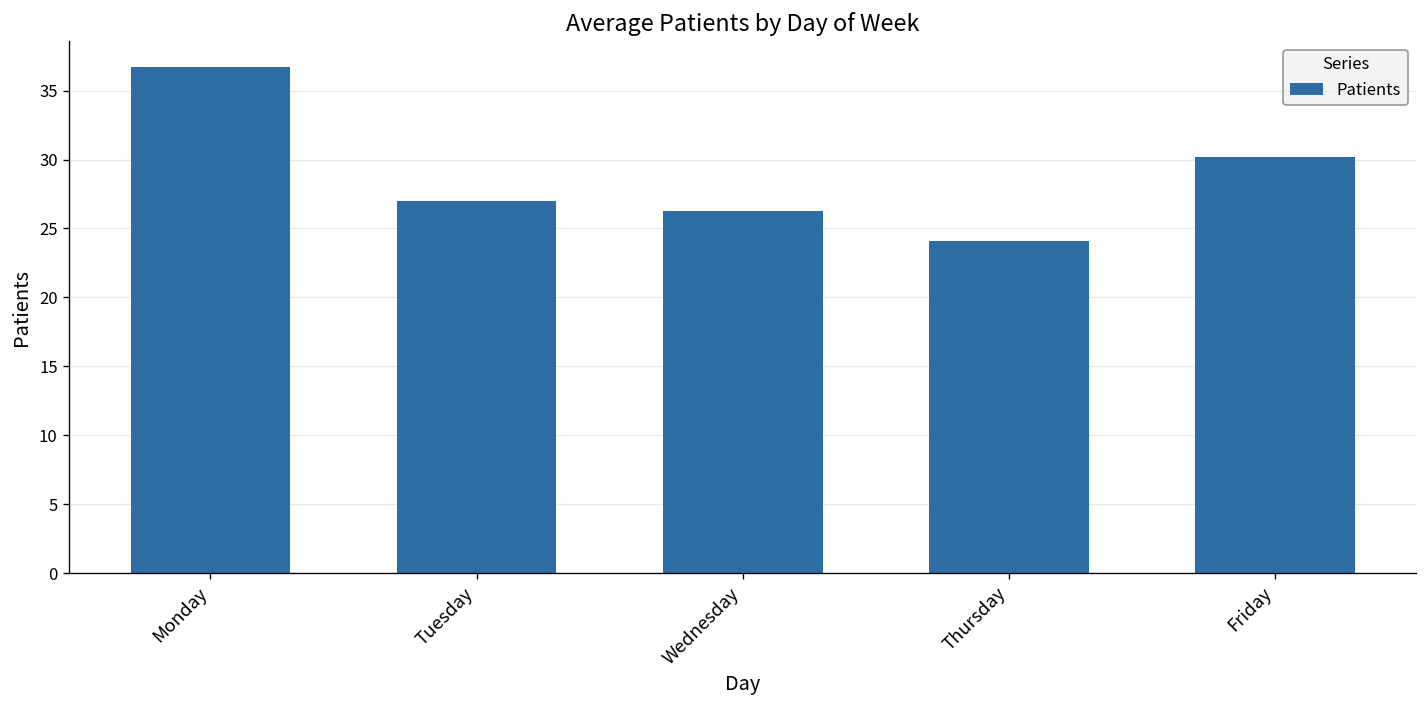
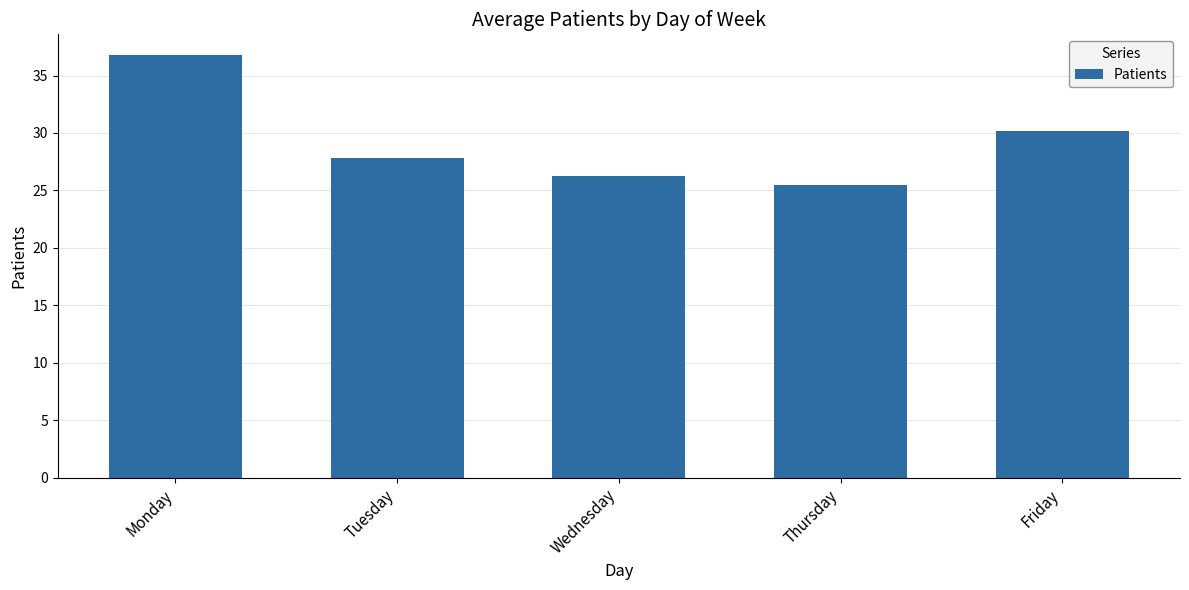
Tuesday: 27.0 -> 27.8
Thursday: 24.1 -> 25.5
